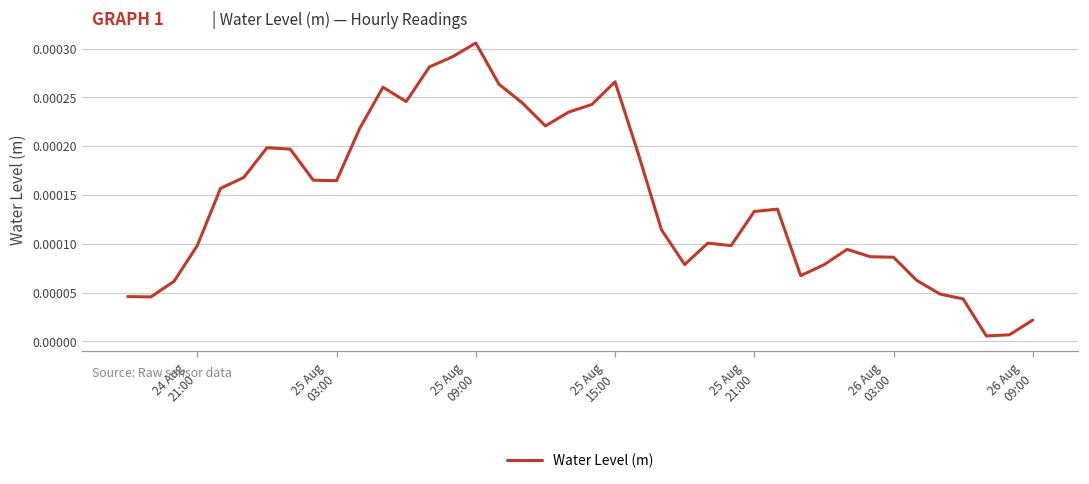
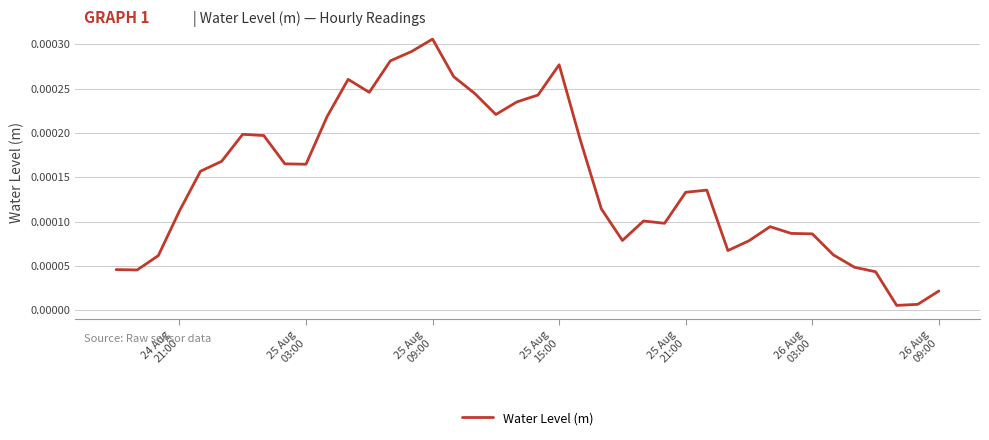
24 Aug 21:00: 0.00010 -> 0.00011
25 Aug 15:00: 0.00027 -> 0.00028
